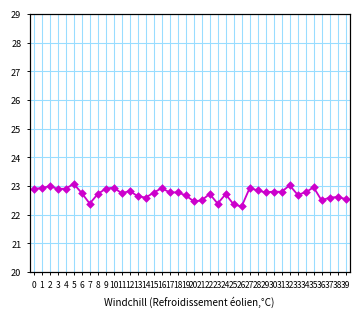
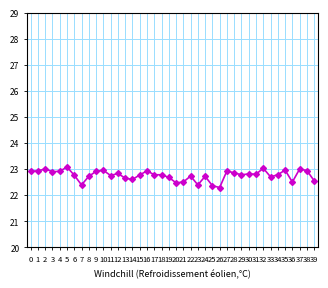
37: 22.6 -> 23.0
38: 22.6 -> 22.9
